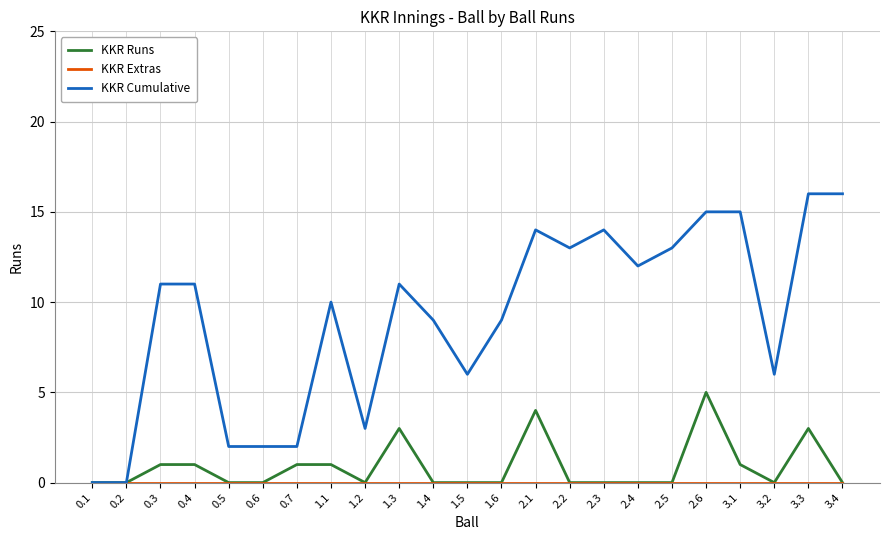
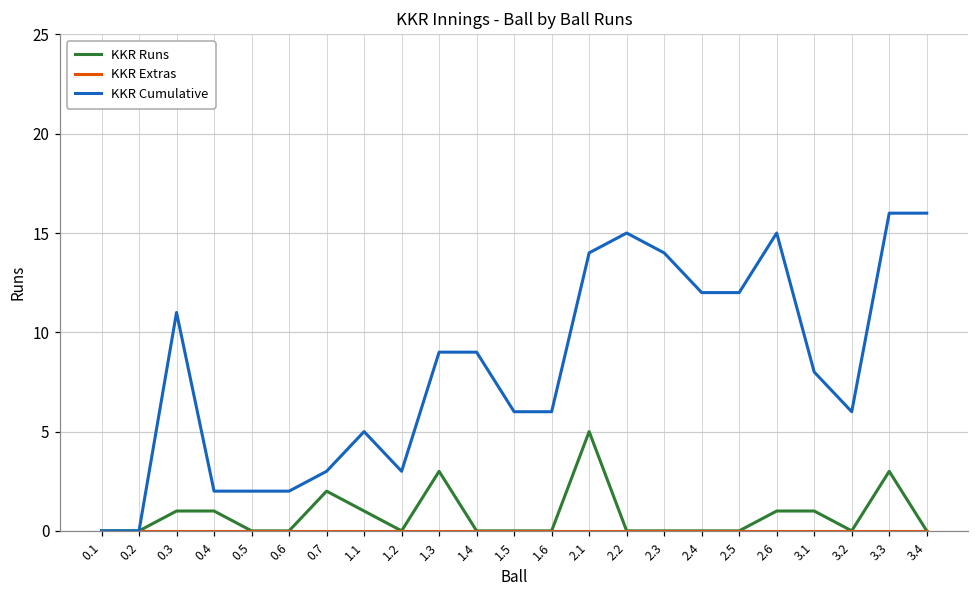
KKR Cumulative, 0.4: 11 -> 2
KKR Runs, 0.7: 1 -> 2
KKR Cumulative, 0.7: 2 -> 3
KKR Cumulative, 1.1: 10 -> 5
KKR Cumulative, 1.3: 11 -> 9
KKR Cumulative, 1.6: 9 -> 6
KKR Runs, 2.1: 4 -> 5
KKR Cumulative, 2.2: 13 -> 15
KKR Cumulative, 2.5: 13 -> 12
KKR Runs, 2.6: 5 -> 1
KKR Cumulative, 3.1: 15 -> 8
